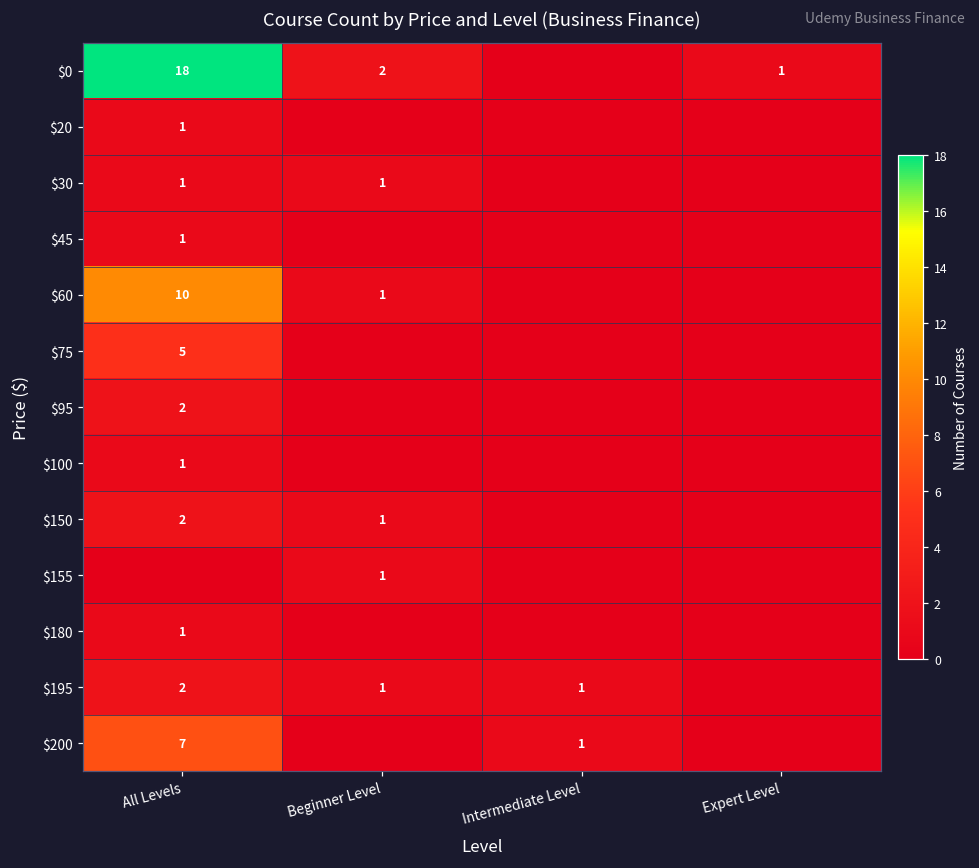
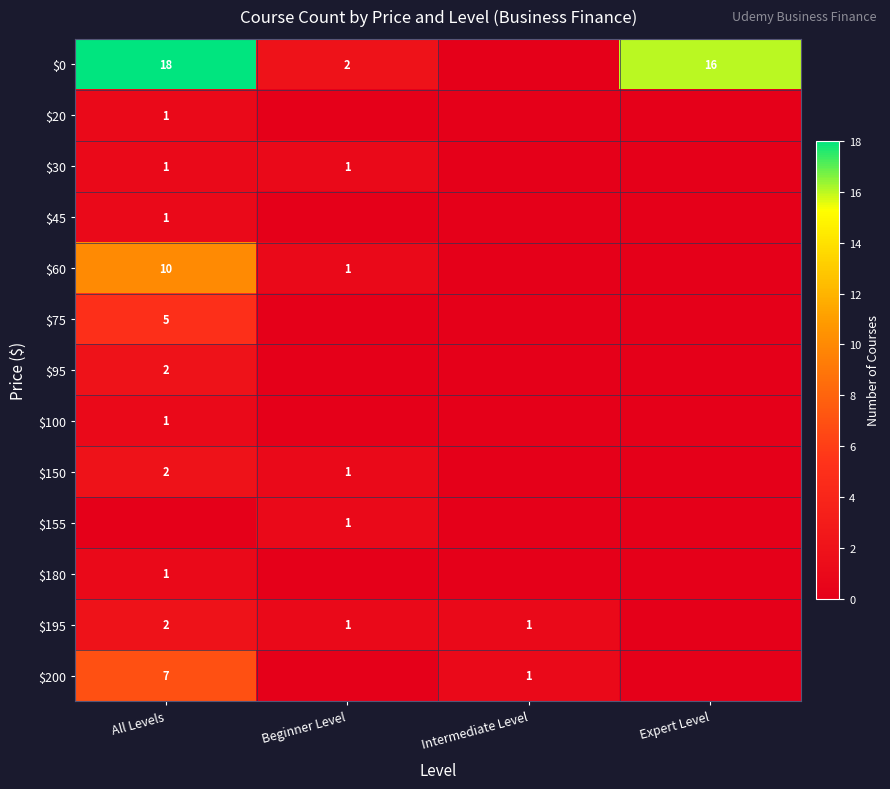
$0, Expert Level: 1 -> 16
